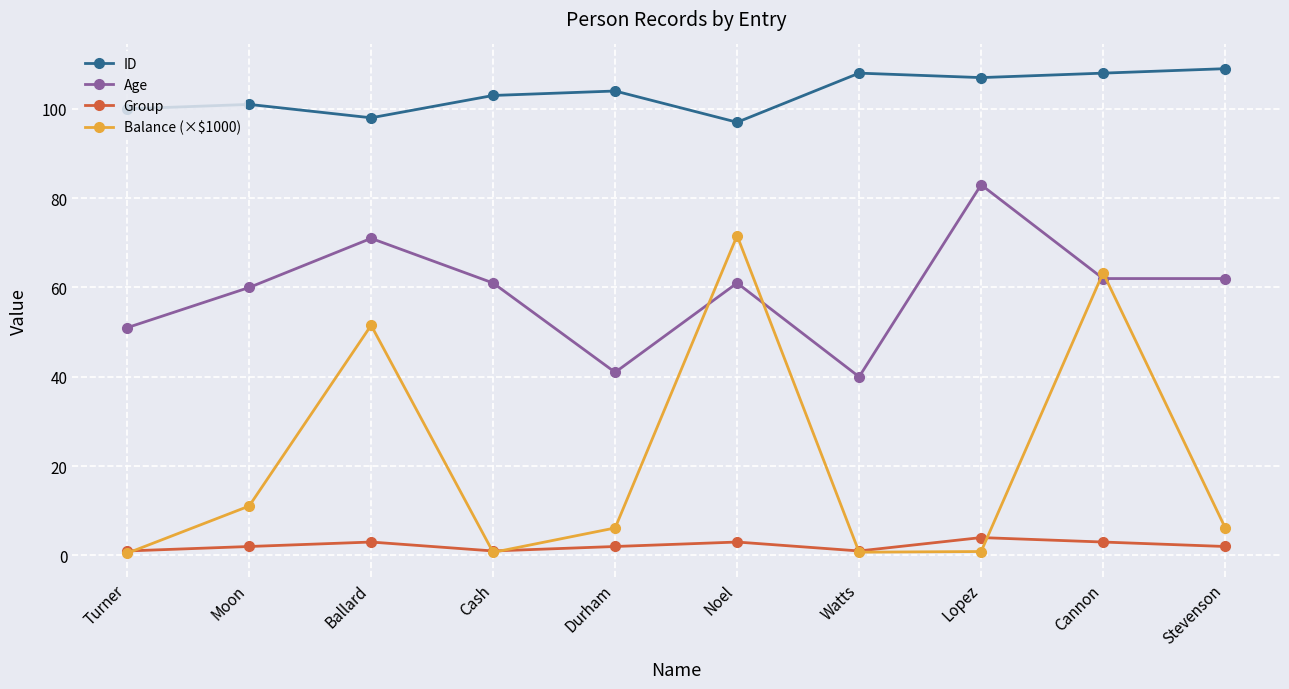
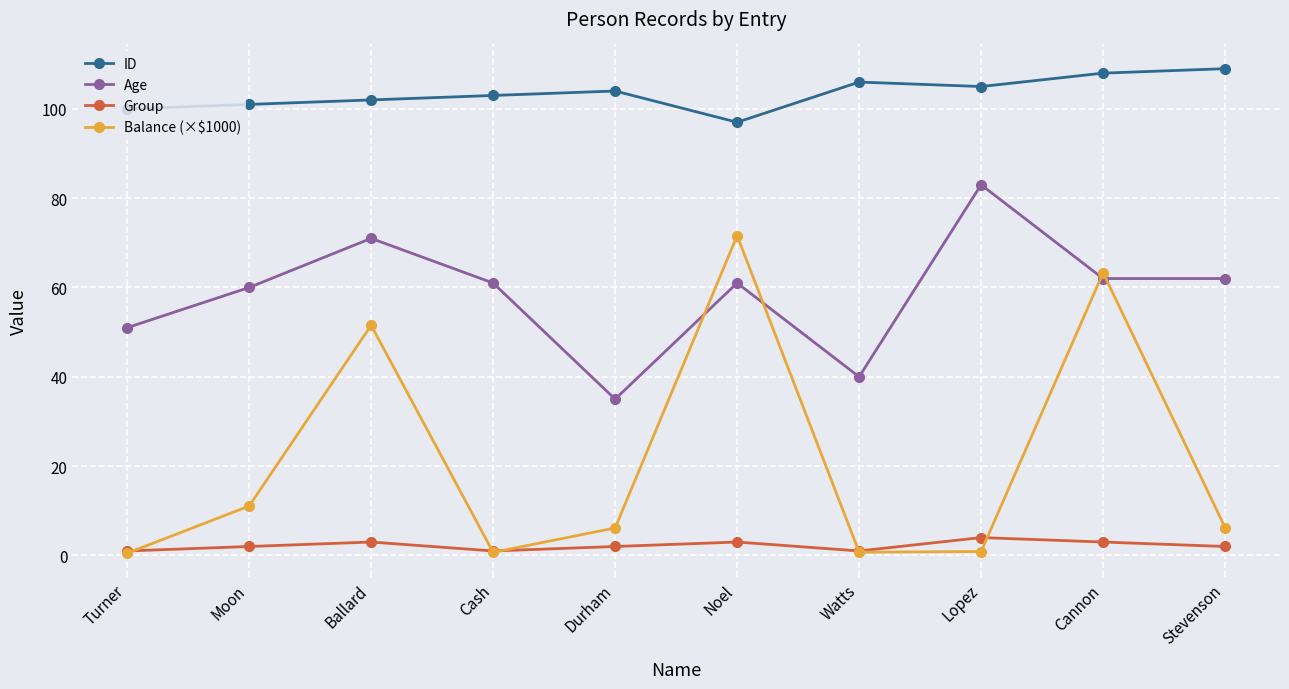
ID, Ballard: 98 -> 102
Age, Durham: 41 -> 35
ID, Watts: 108 -> 106
ID, Lopez: 107 -> 105
